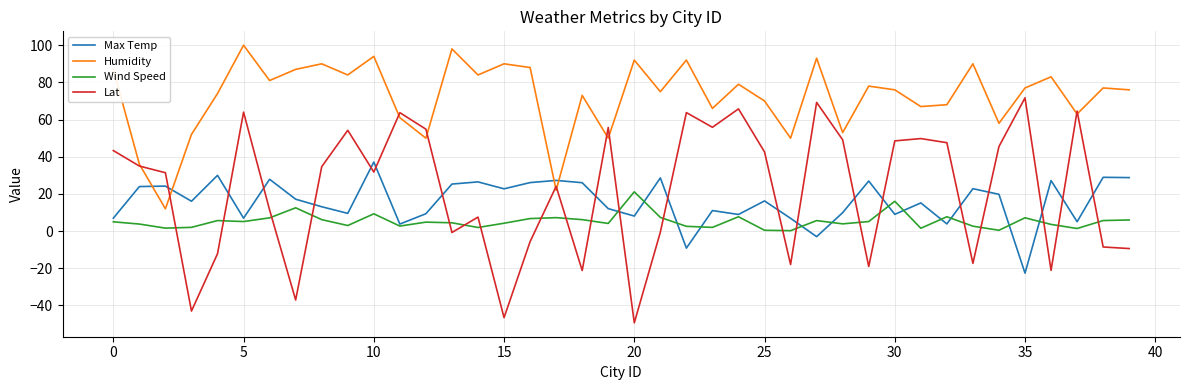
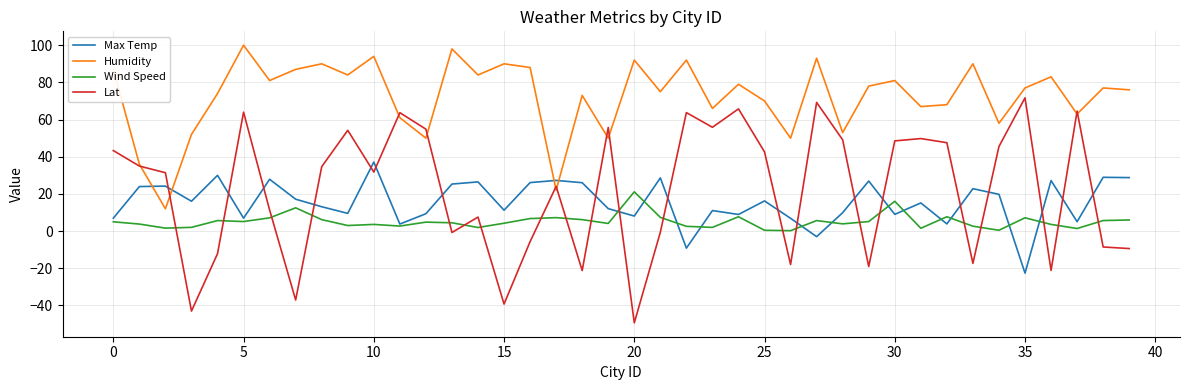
Wind Speed, 10: 9 -> 4
Max Temp, 15: 23 -> 11
Lat, 15: -47 -> -39
Humidity, 30: 76 -> 81
